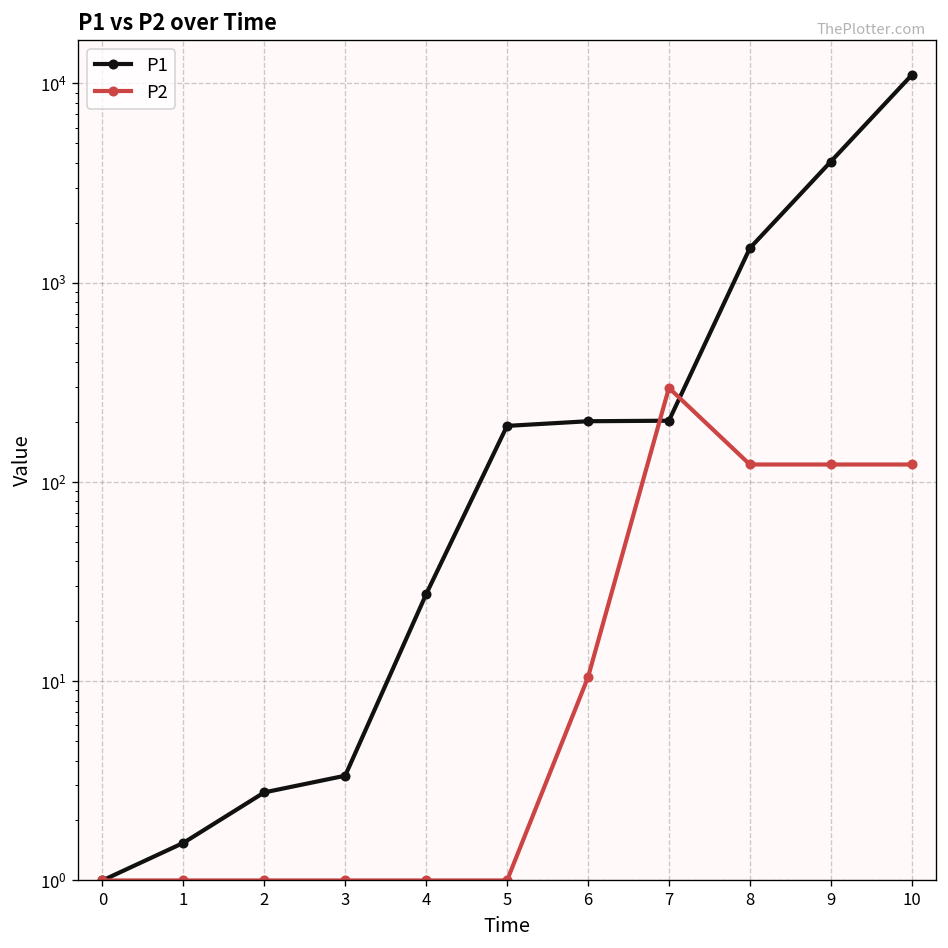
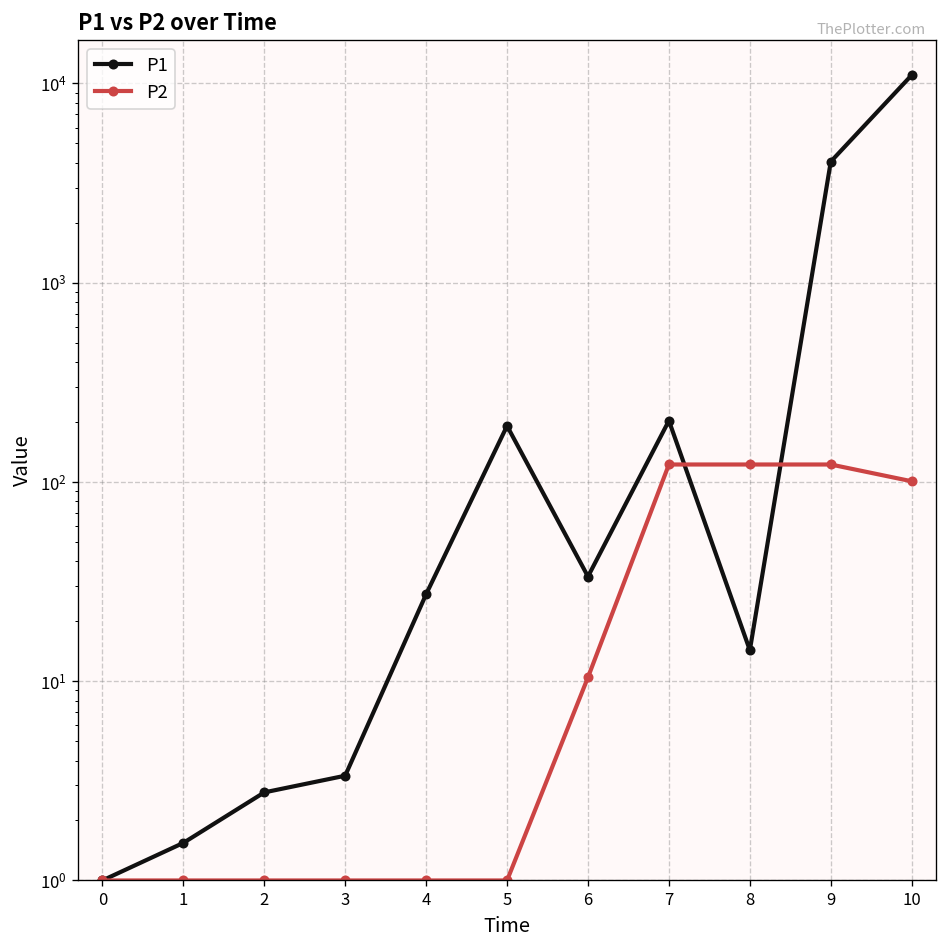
P1, 6: 200 -> 34
P2, 7: 300 -> 120
P1, 8: 1500 -> 14
P2, 10: 120 -> 100
